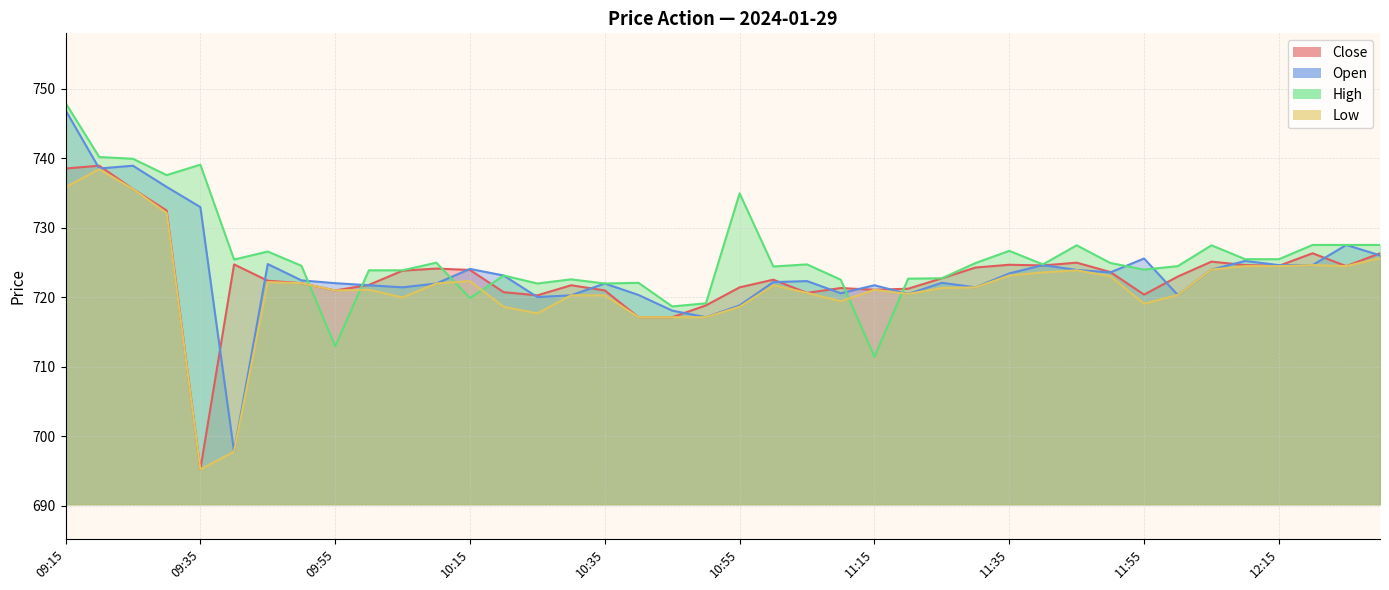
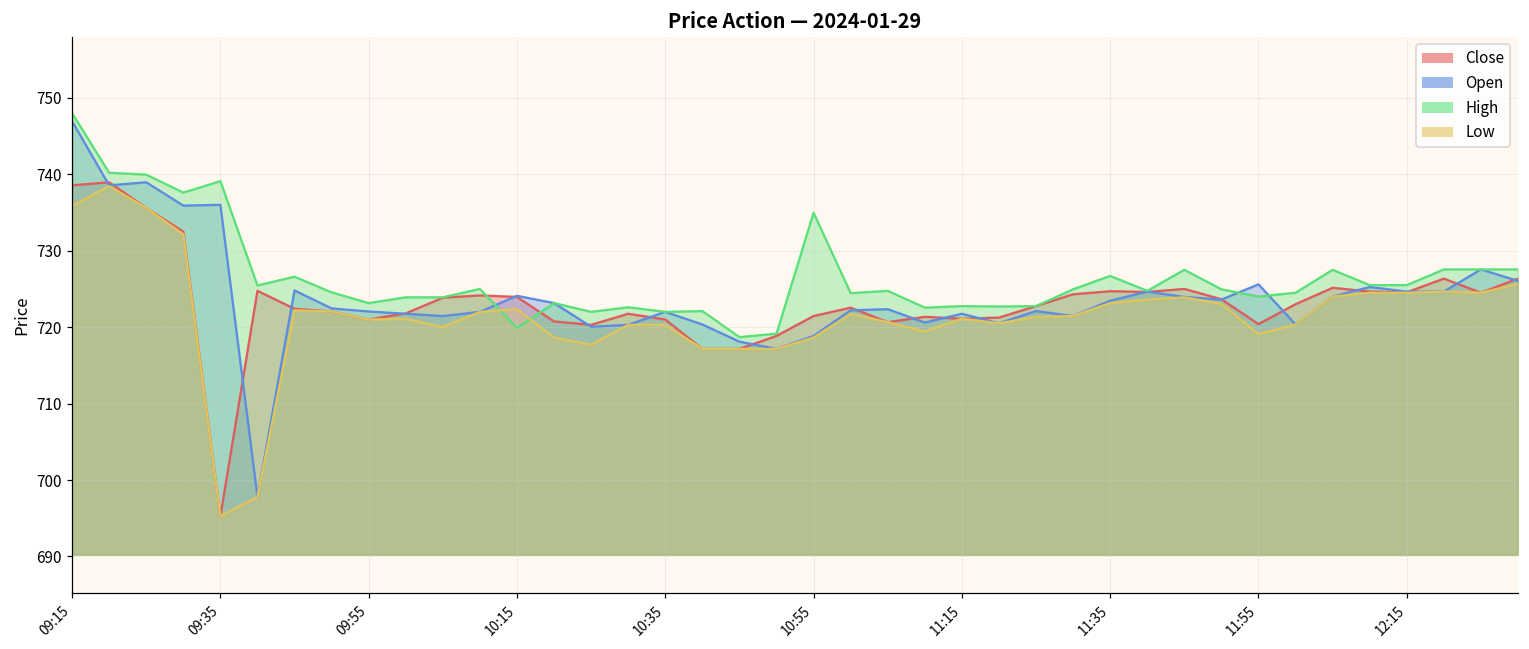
Open, 09:35: 733 -> 736
High, 09:55: 713 -> 723
High, 11:15: 711 -> 723
